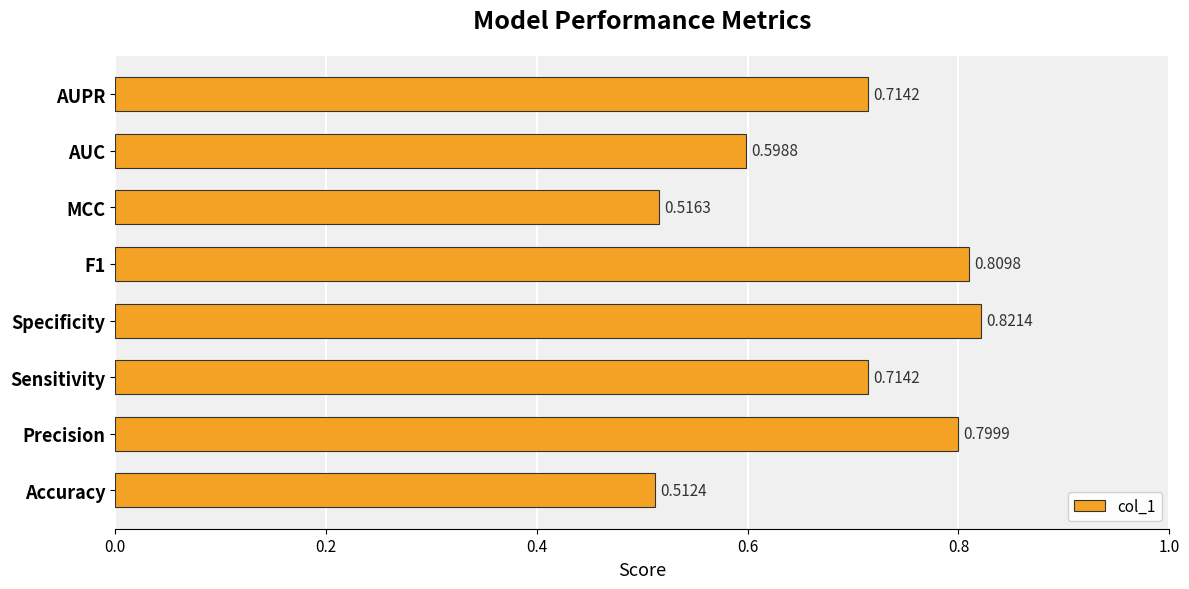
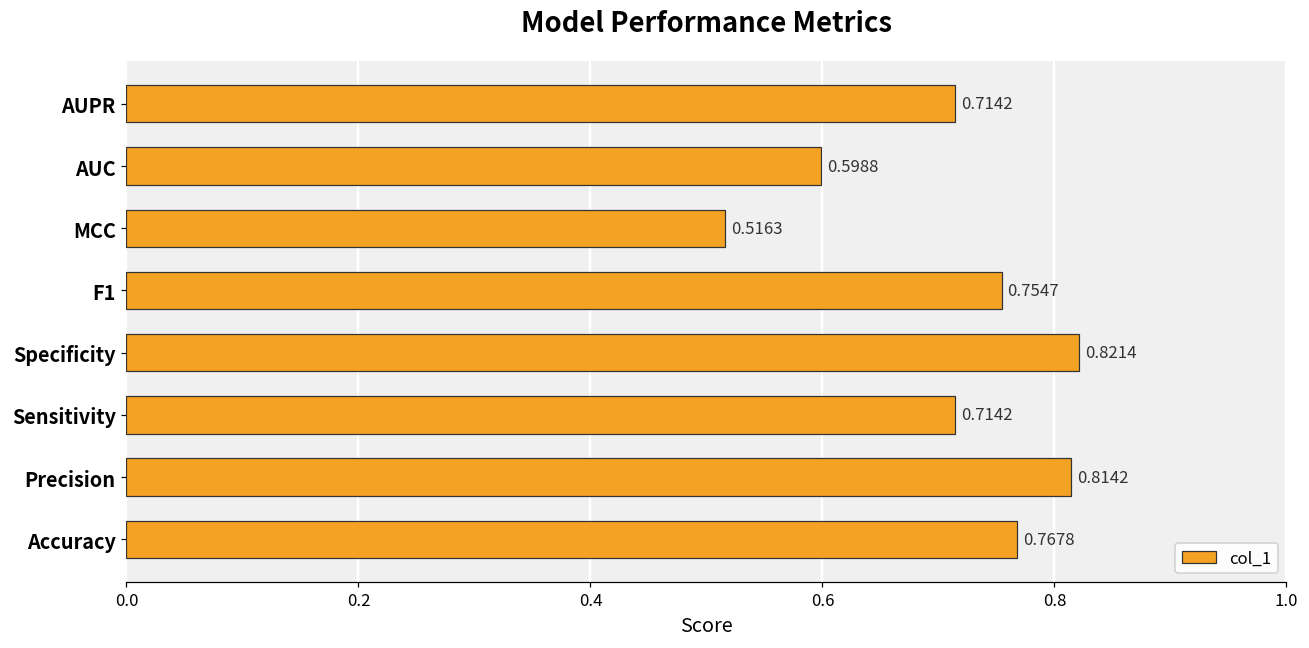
F1: 0.8098 -> 0.7547
Precision: 0.7999 -> 0.8142
Accuracy: 0.5124 -> 0.7678
